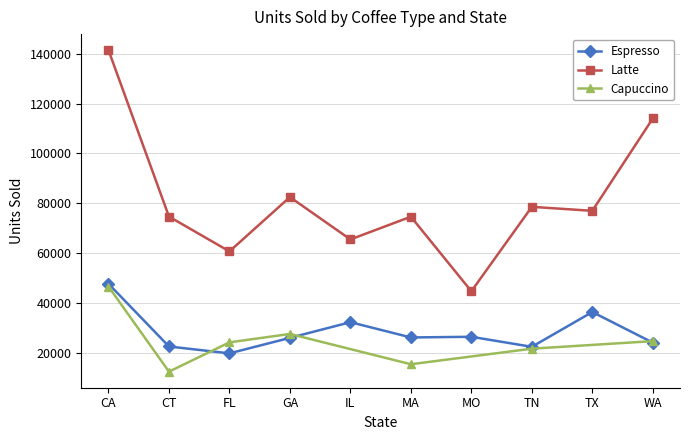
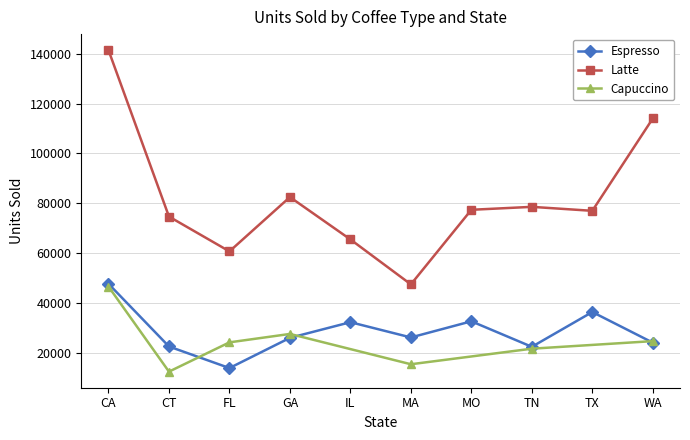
Espresso, FL: 20000 -> 14000
Latte, MA: 75000 -> 47000
Espresso, MO: 26000 -> 33000
Latte, MO: 45000 -> 77000
